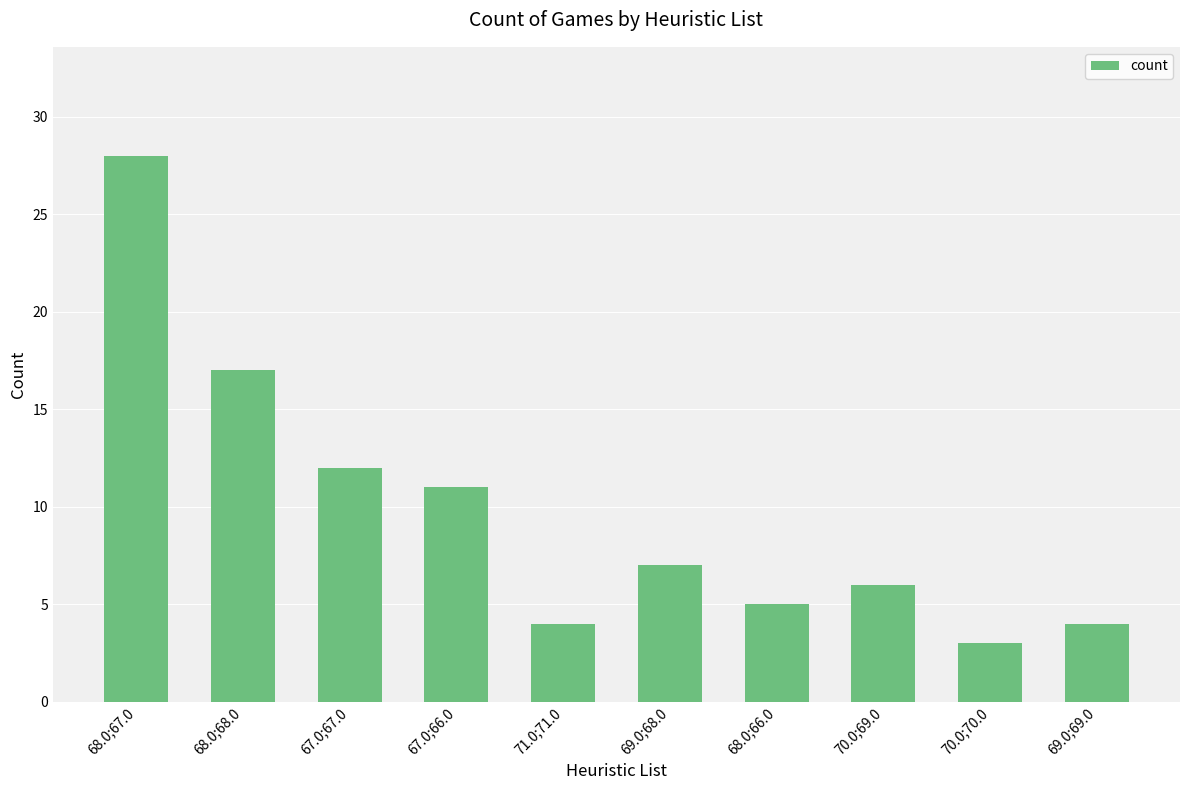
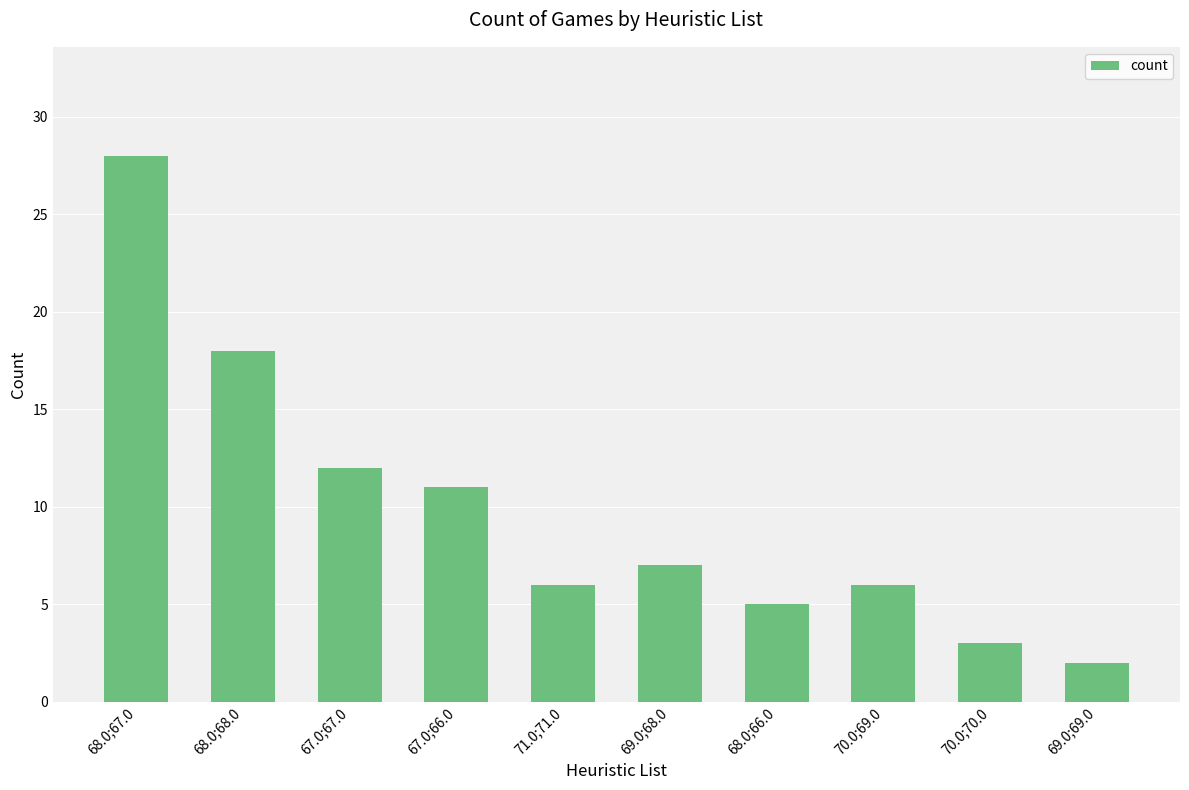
68.0;68.0: 17 -> 18
71.0;71.0: 4 -> 6
69.0;69.0: 4 -> 2
